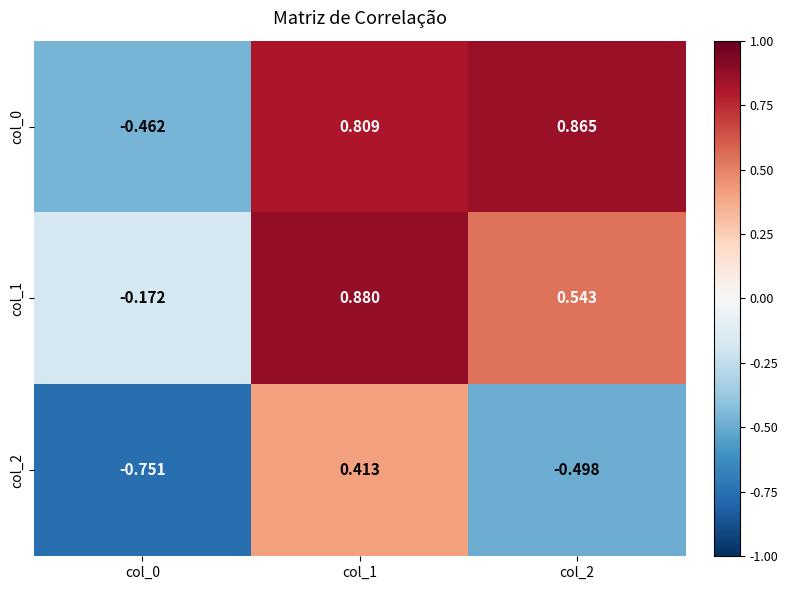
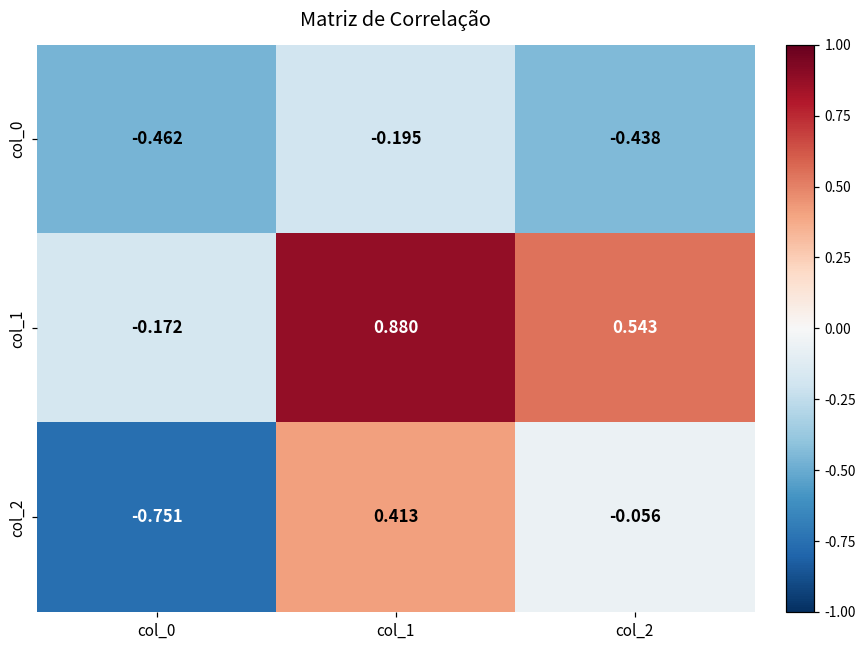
col_0, col_1: 0.809 -> -0.195
col_0, col_2: 0.865 -> -0.438
col_2, col_2: -0.498 -> -0.056
